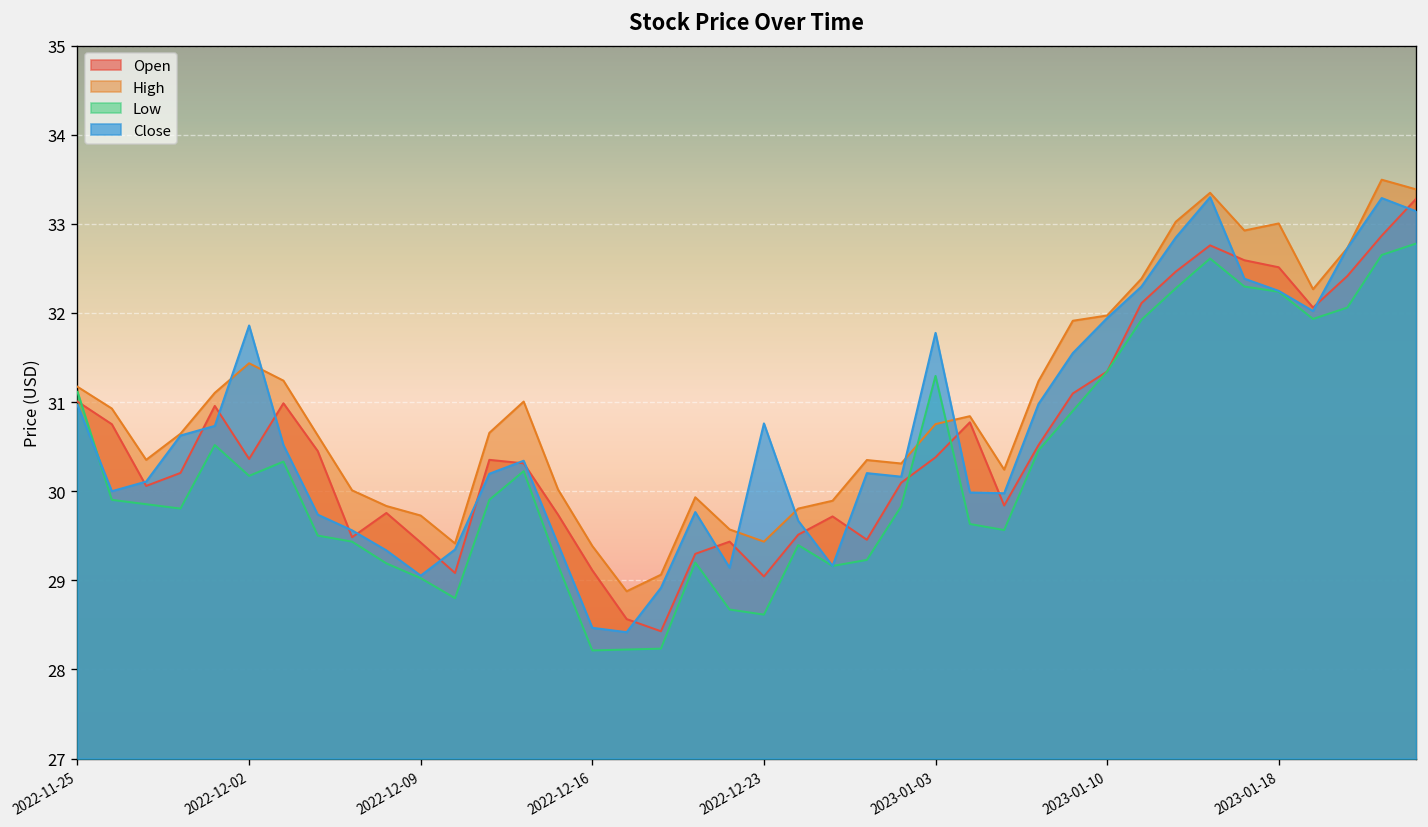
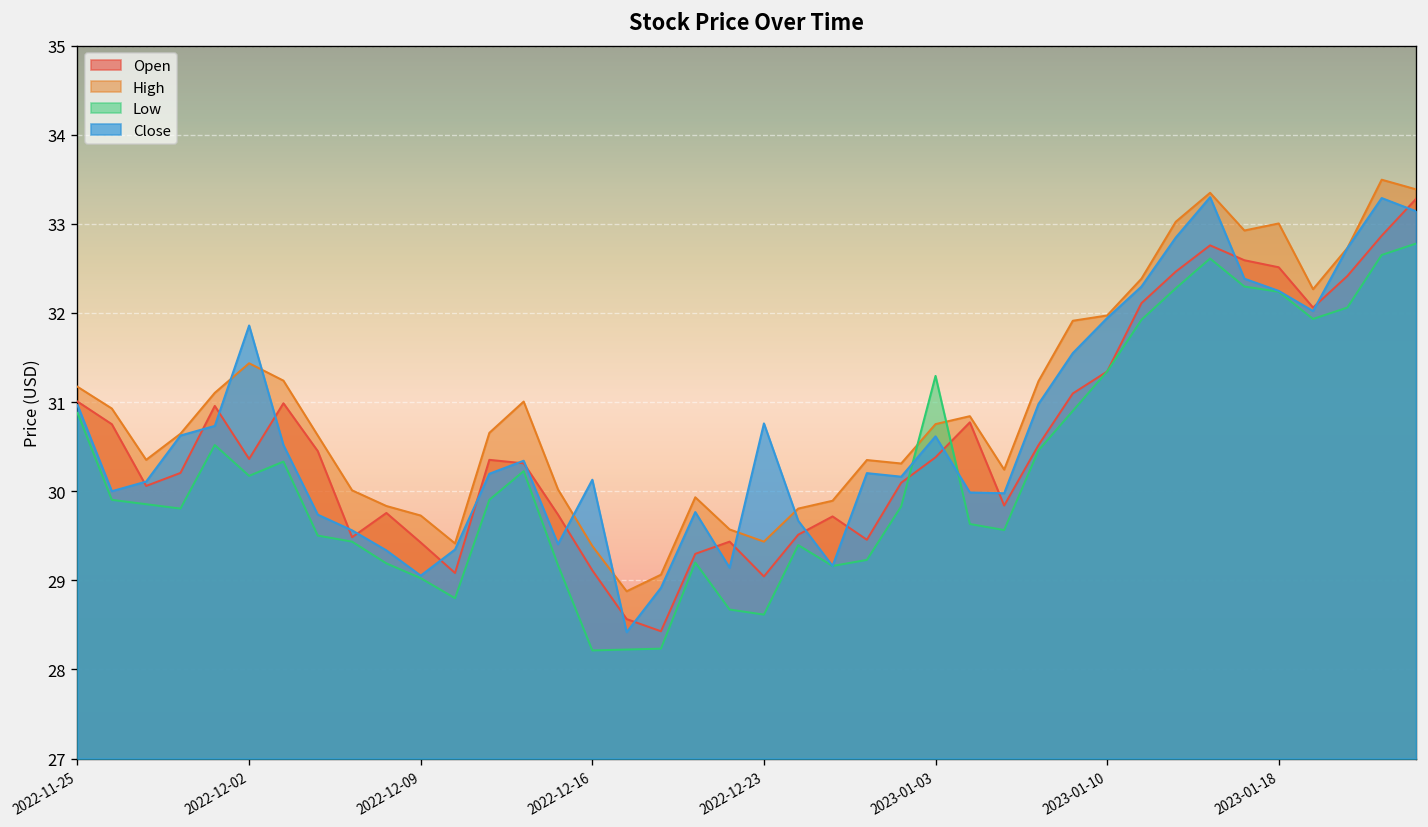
Low, 2022-11-25: 31.1 -> 30.9
Close, 2022-12-16: 28.5 -> 30.1
Close, 2023-01-03: 31.8 -> 30.6
